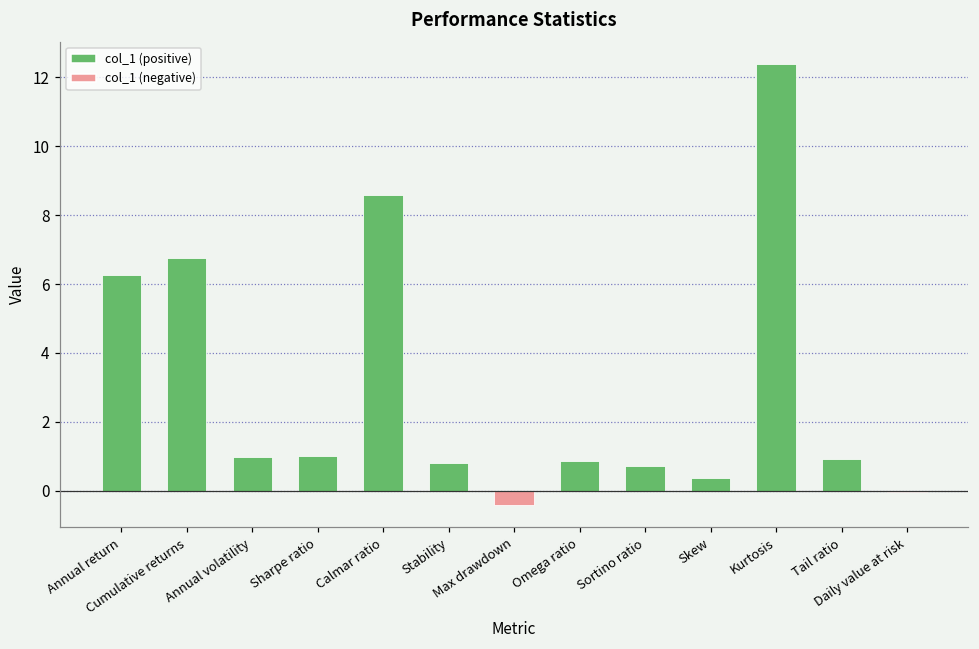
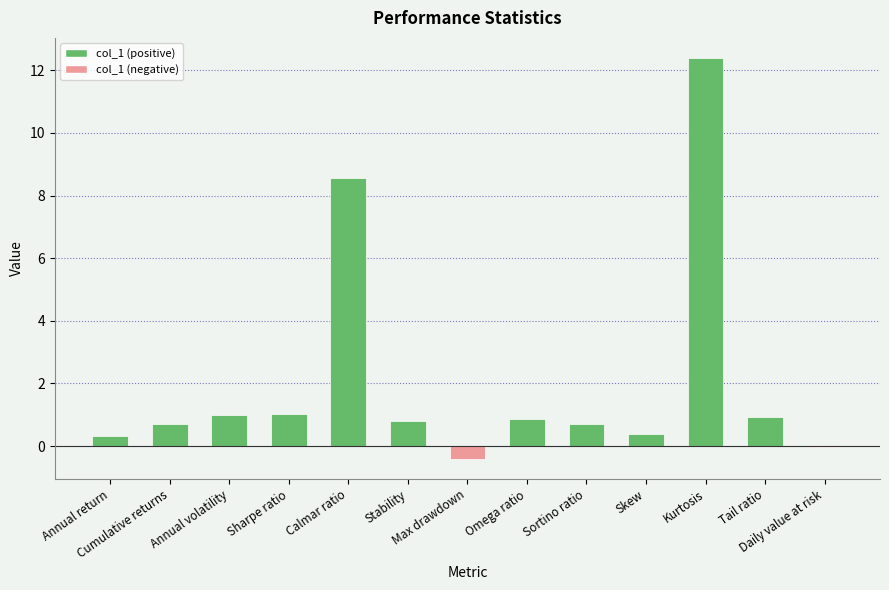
Annual return: 6.3 -> 0.3
Cumulative returns: 6.8 -> 0.7
